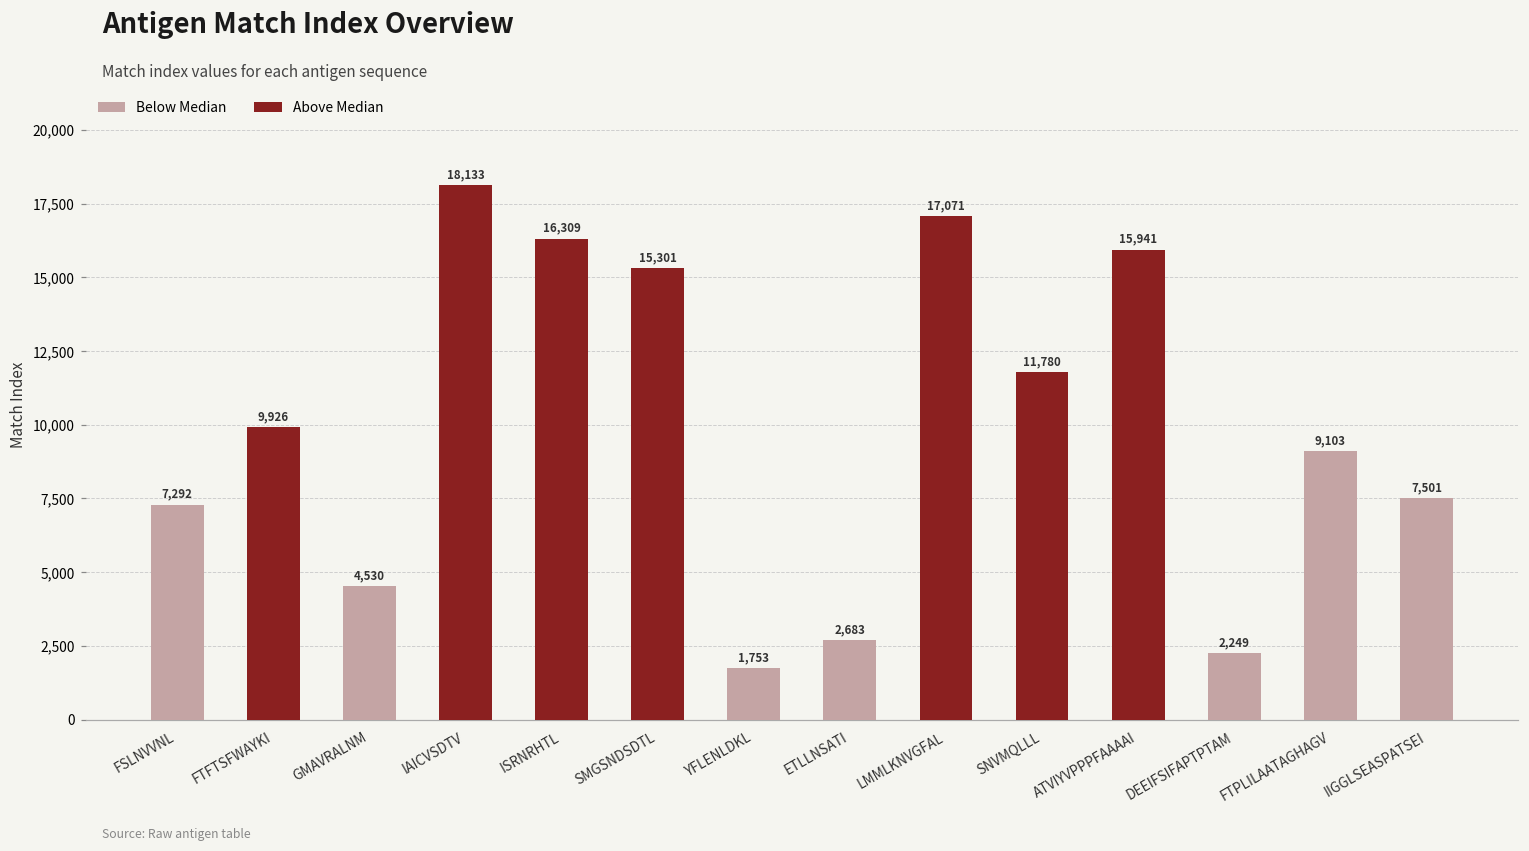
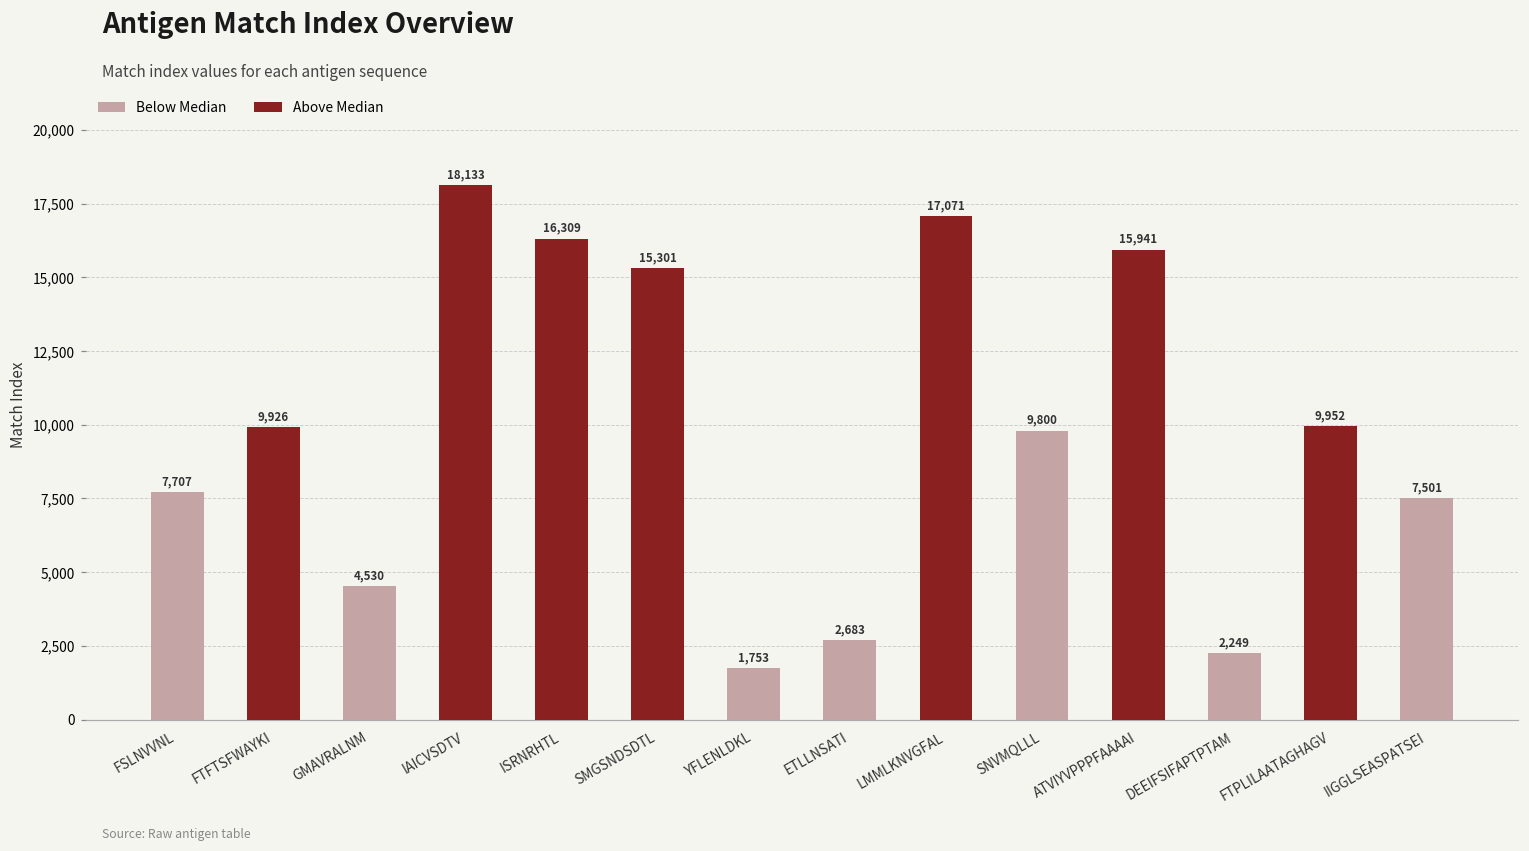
FSLNVVNL: 7,292 -> 7,707
SNVMQLLL: 11,780 -> 9,800
FTPLILAATAGHAGV: 9,103 -> 9,952
